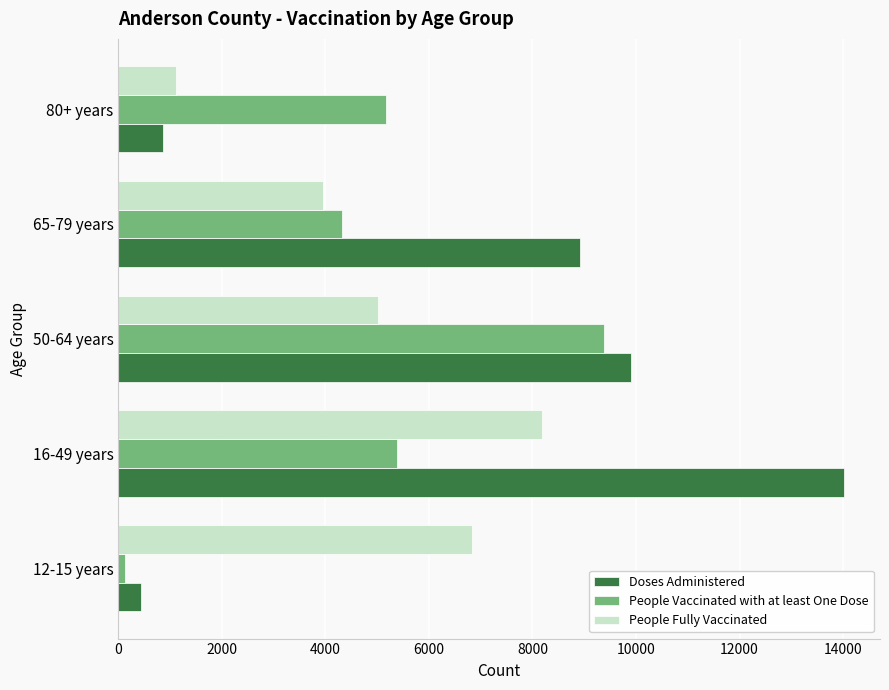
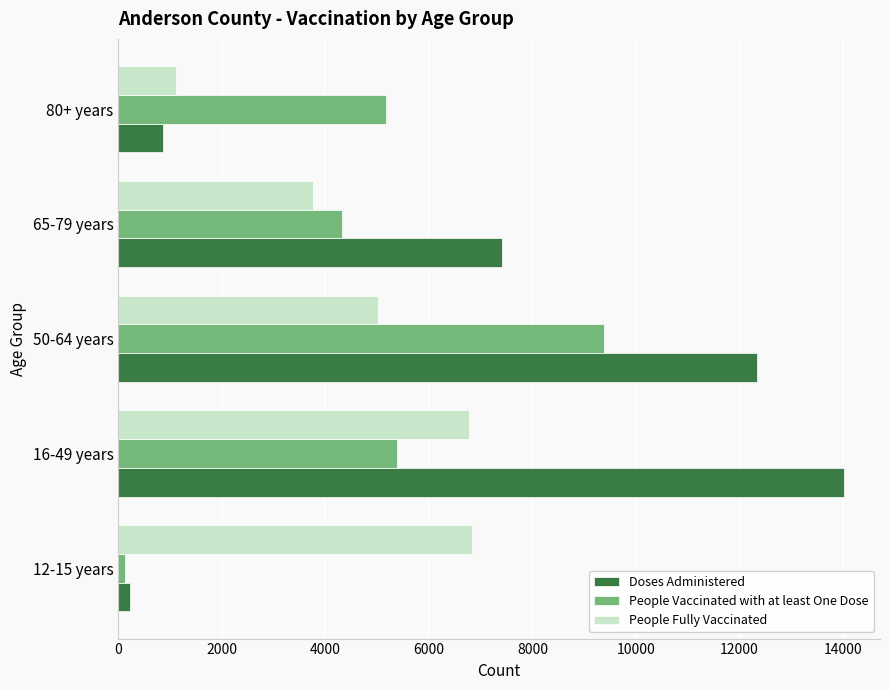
People Fully Vaccinated, 65-79 years: 3900 -> 3800
Doses Administered, 65-79 years: 8900 -> 7400
Doses Administered, 50-64 years: 9900 -> 12300
People Fully Vaccinated, 16-49 years: 8200 -> 6800
Doses Administered, 12-15 years: 400 -> 200
